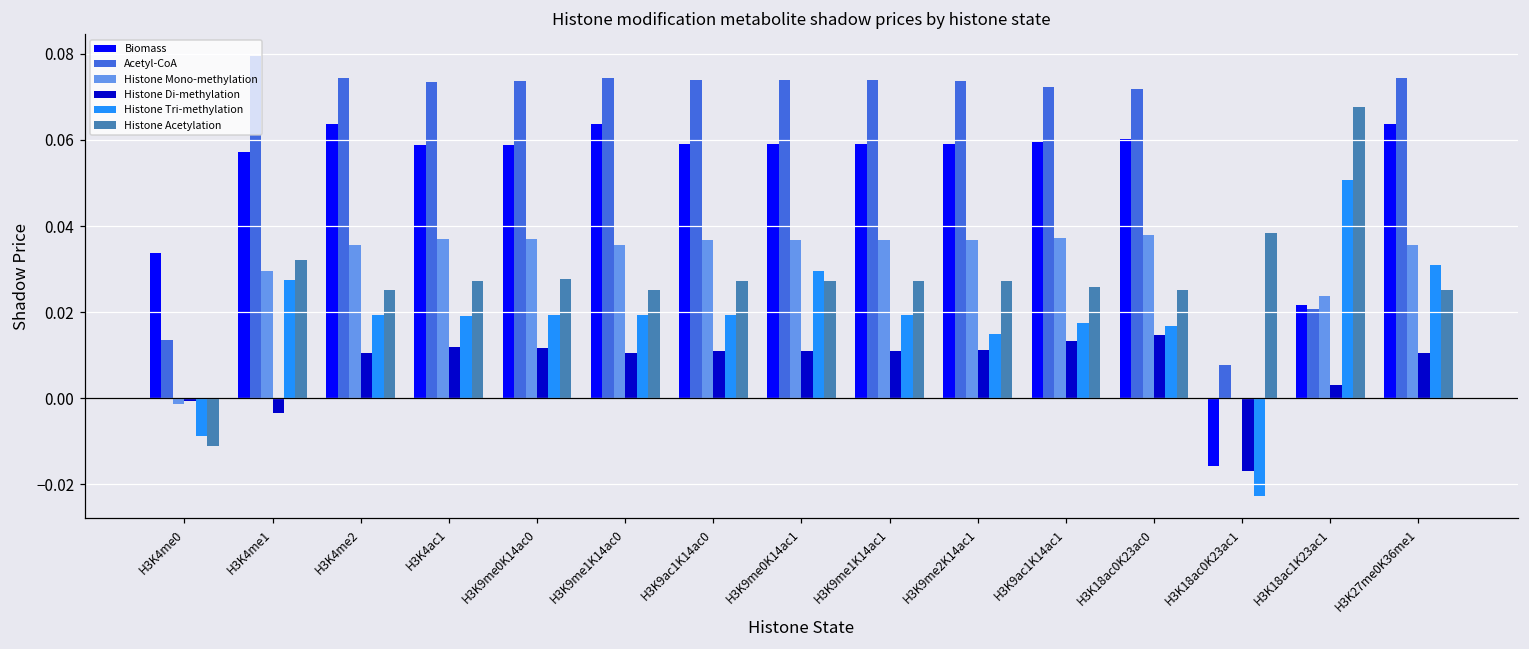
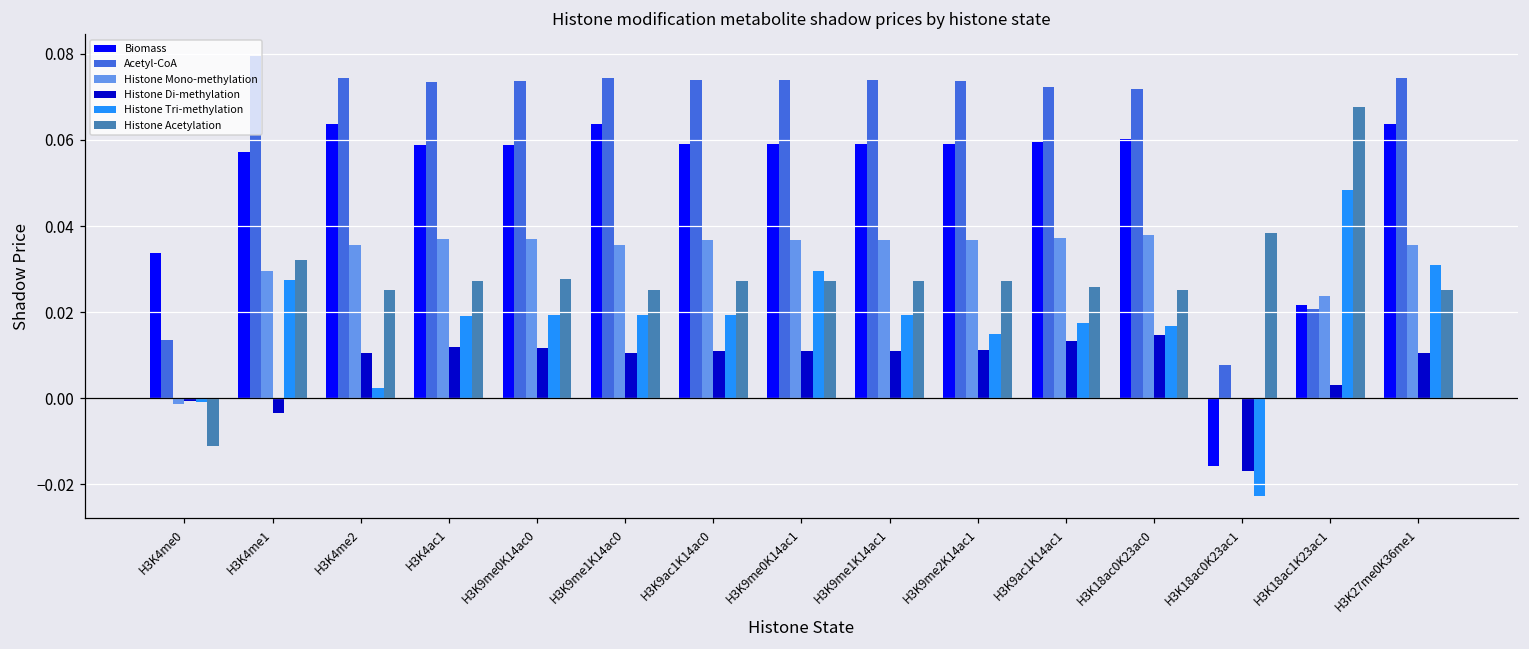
Histone Tri-methylation, H3K4me0: -0.009 -> -0.001
Histone Tri-methylation, H3K4me2: 0.019 -> 0.002
Histone Tri-methylation, H3K18ac1K23ac1: 0.051 -> 0.048
